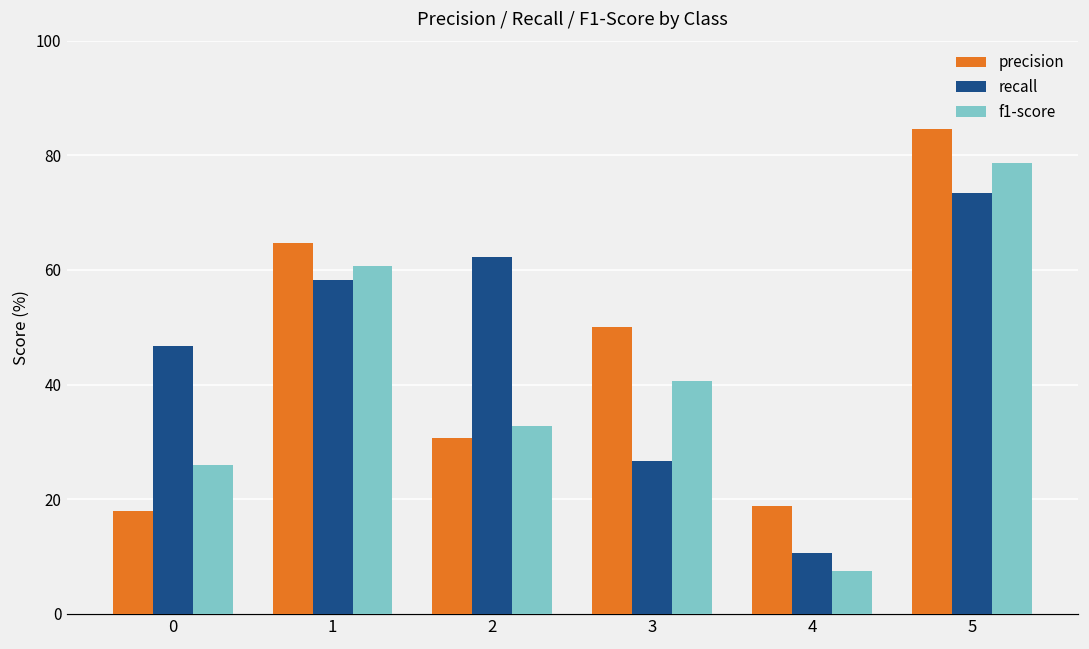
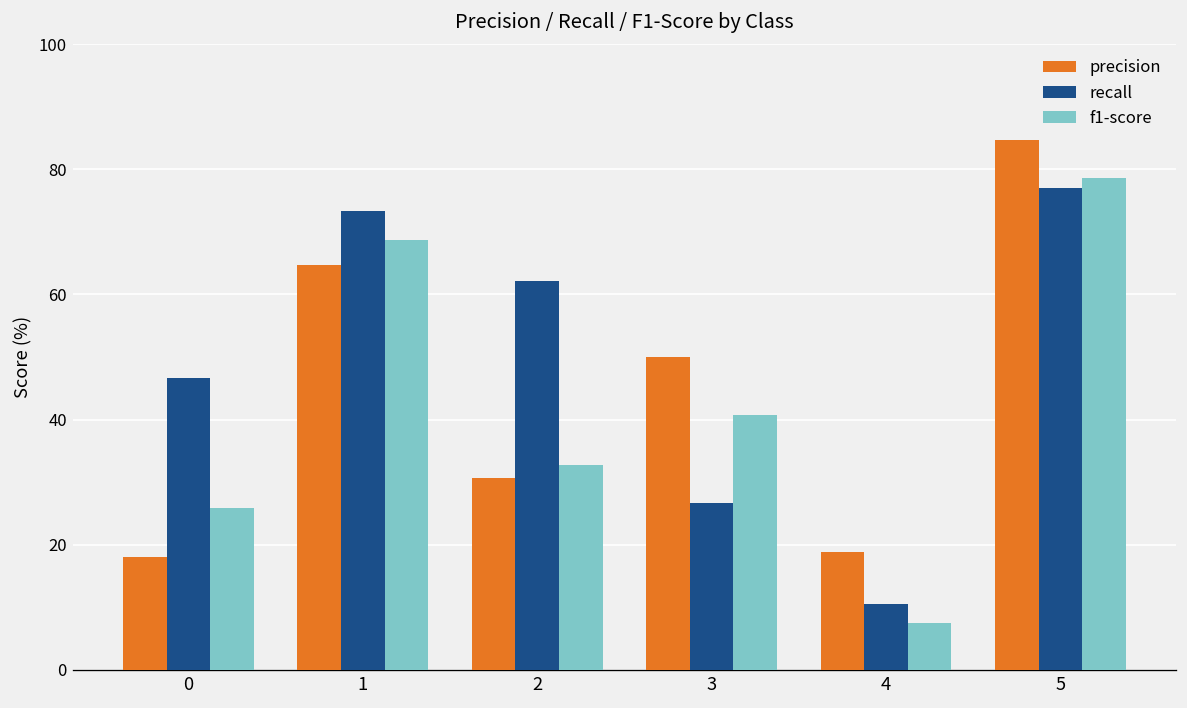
recall, 1: 58 -> 73
f1-score, 1: 61 -> 69
recall, 5: 73 -> 77
